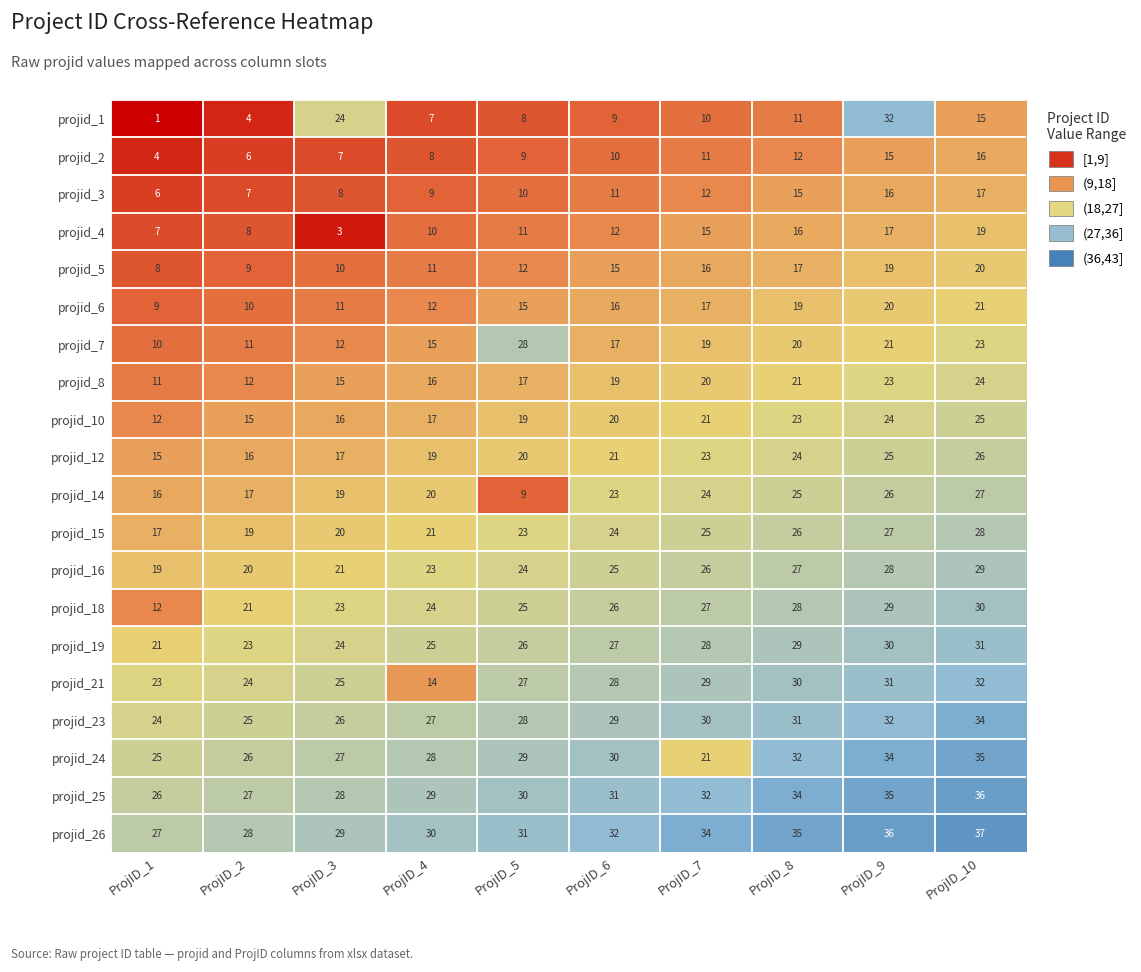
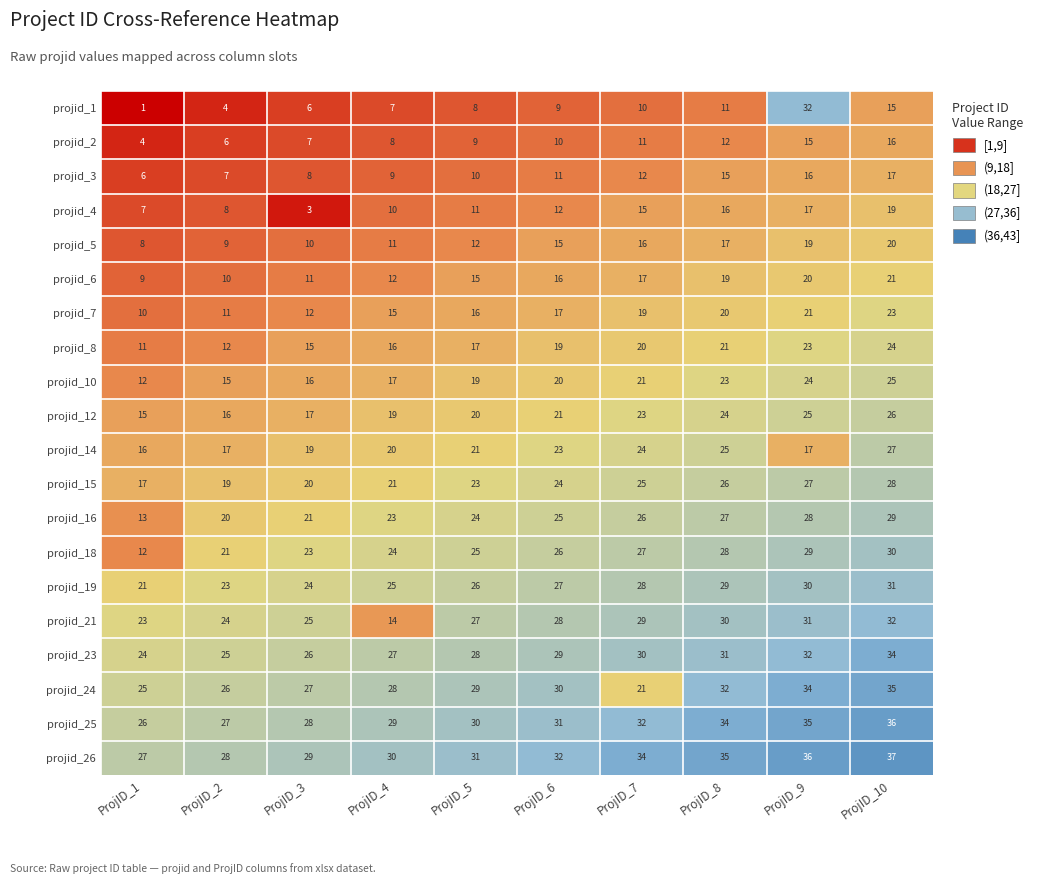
projid_1, ProjID_3: 24 -> 6
projid_7, ProjID_5: 28 -> 16
projid_14, ProjID_5: 9 -> 21
projid_14, ProjID_9: 26 -> 17
projid_16, ProjID_1: 19 -> 13
